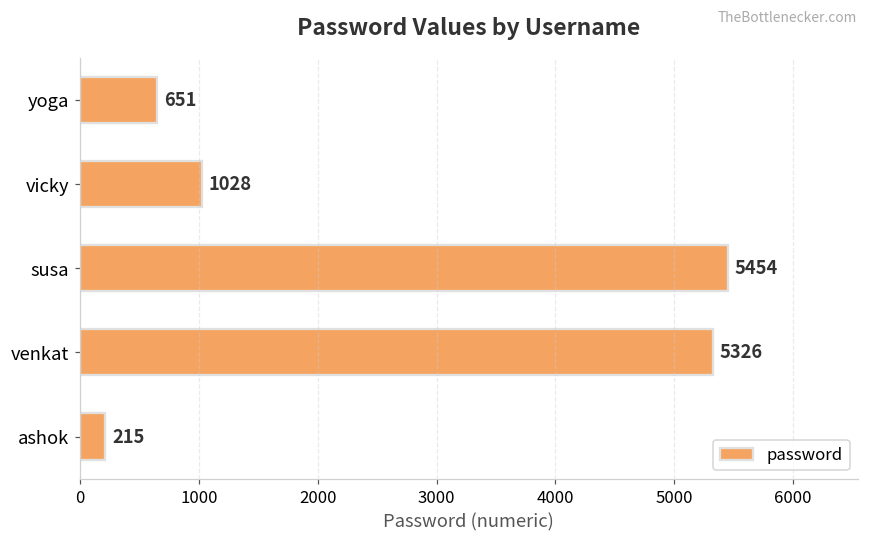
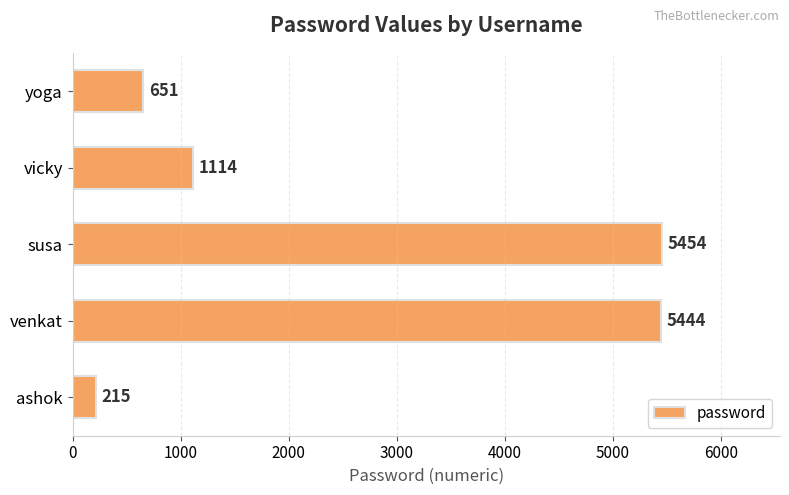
vicky: 1028 -> 1114
venkat: 5326 -> 5444
